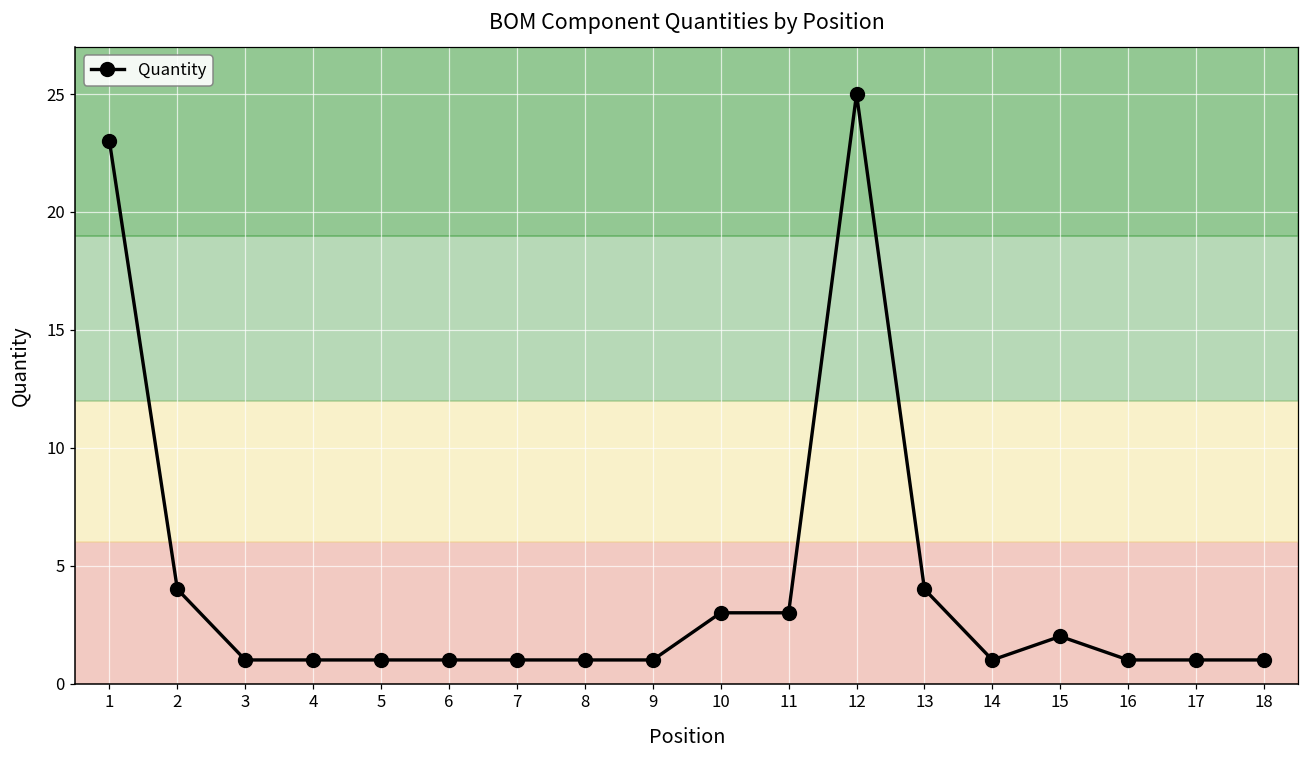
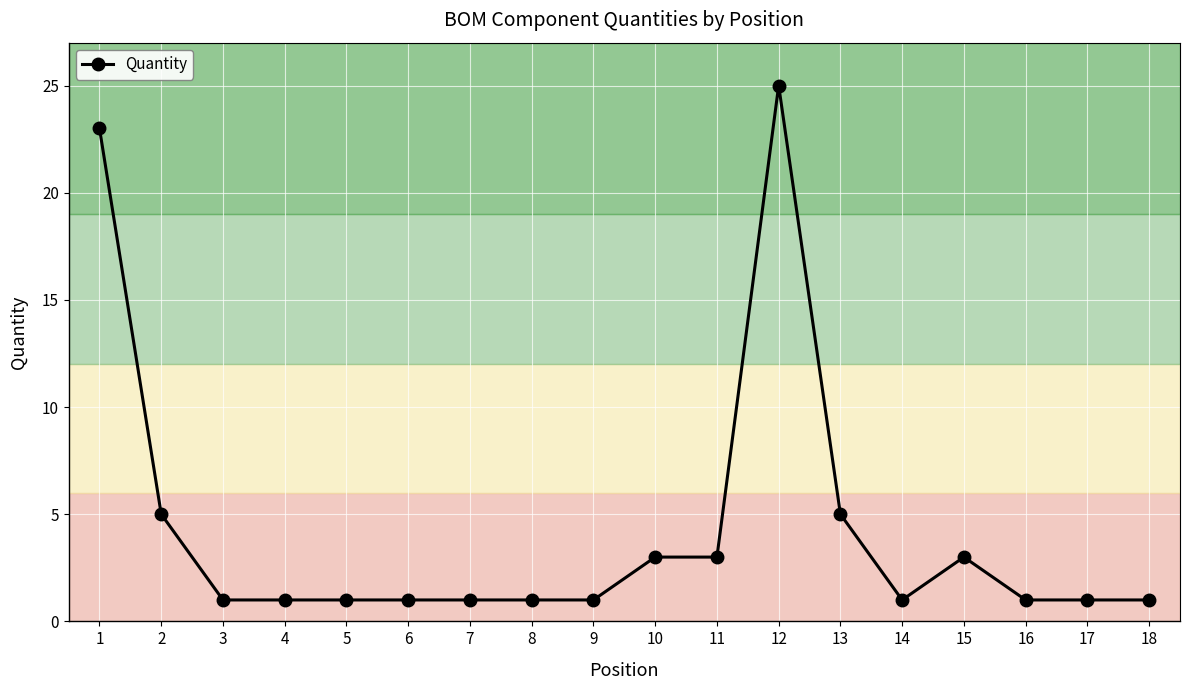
2: 4 -> 5
13: 4 -> 5
15: 2 -> 3
